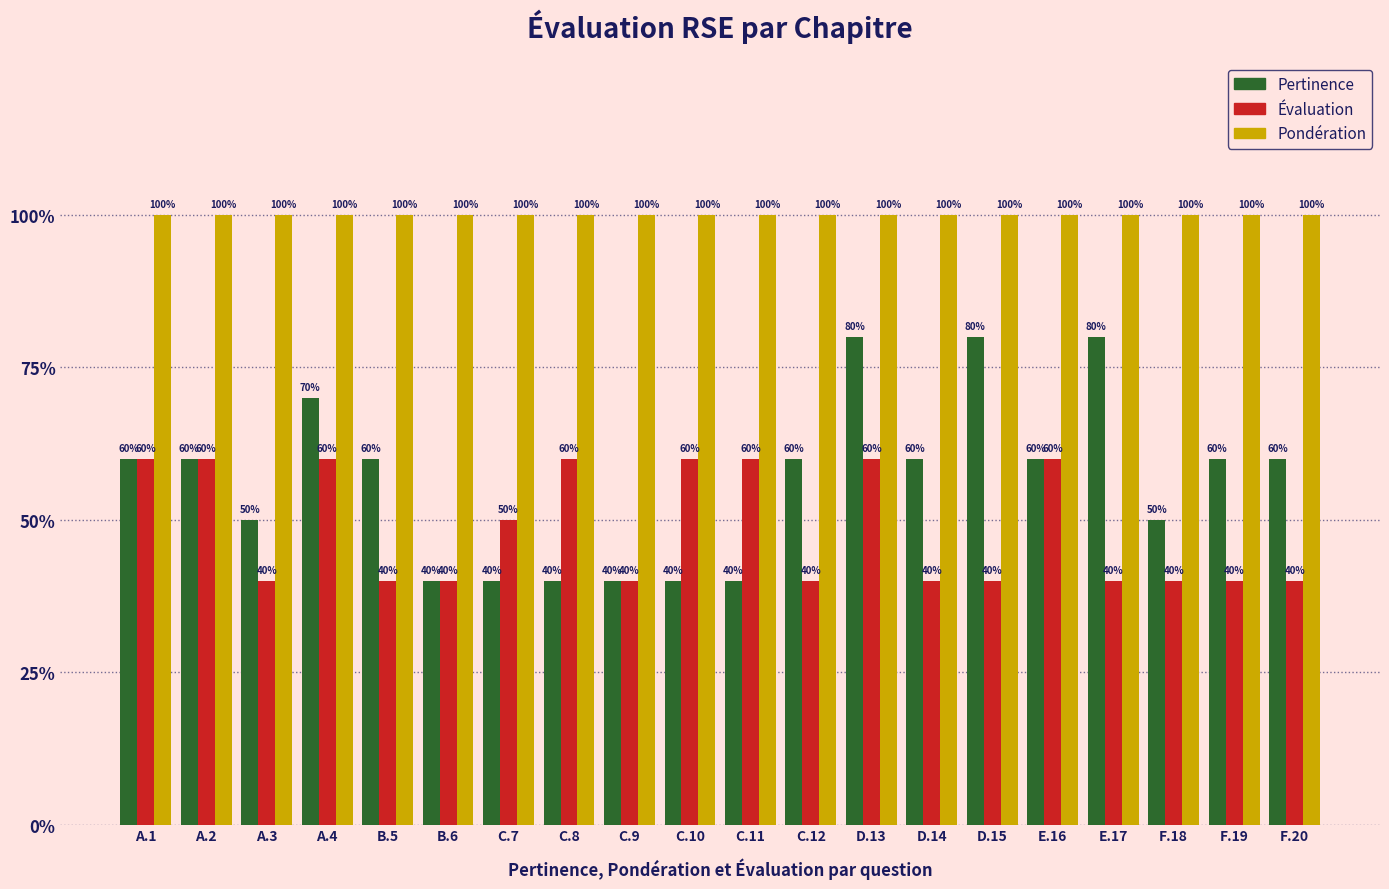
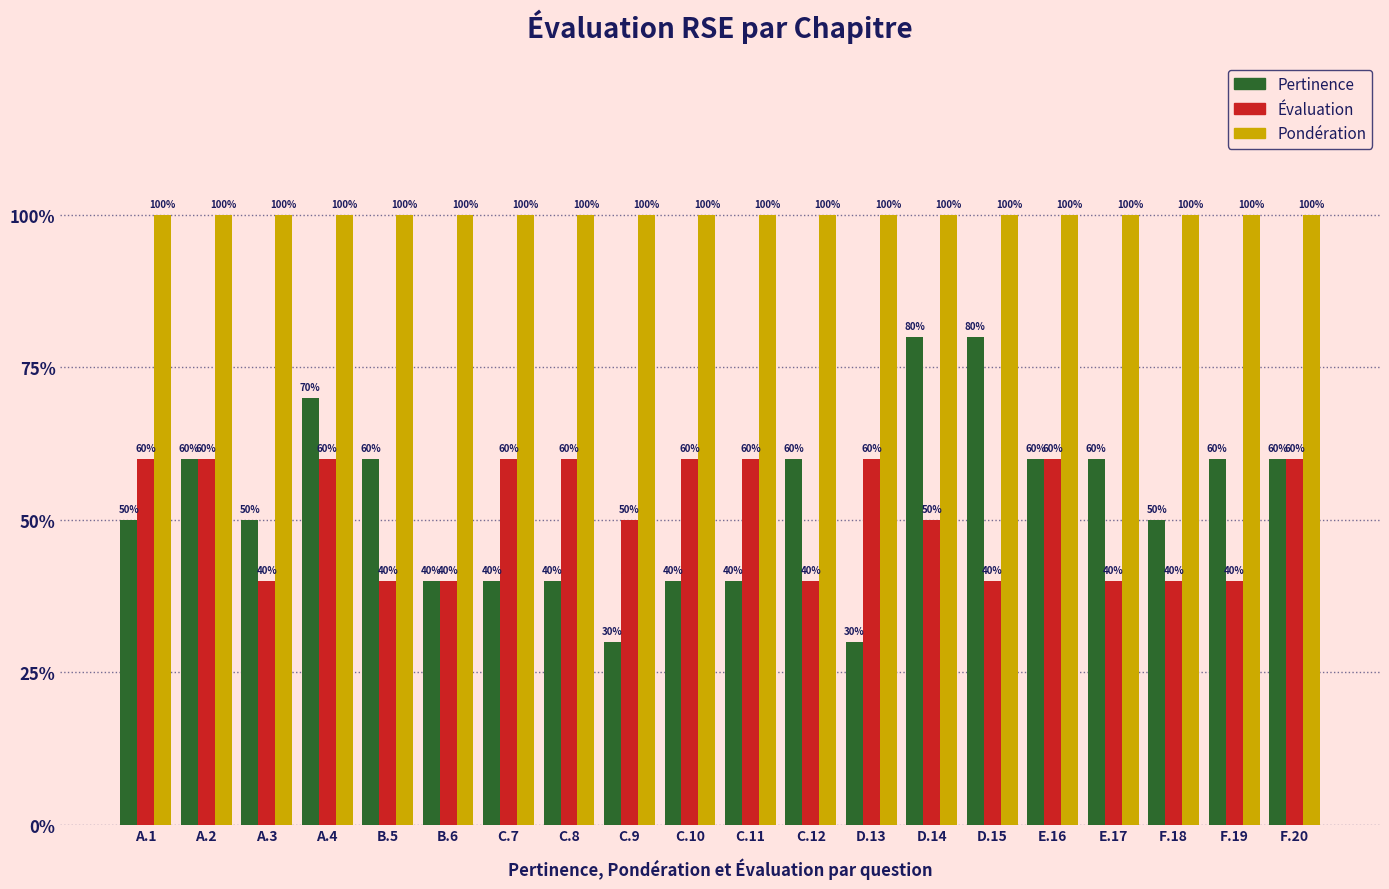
Pertinence, A.1: 60% -> 50%
Évaluation, C.7: 50% -> 60%
Pertinence, C.9: 40% -> 30%
Évaluation, C.9: 40% -> 50%
Pertinence, D.13: 80% -> 30%
Pertinence, D.14: 60% -> 80%
Évaluation, D.14: 40% -> 50%
Pertinence, E.17: 80% -> 60%
Évaluation, F.20: 40% -> 60%
